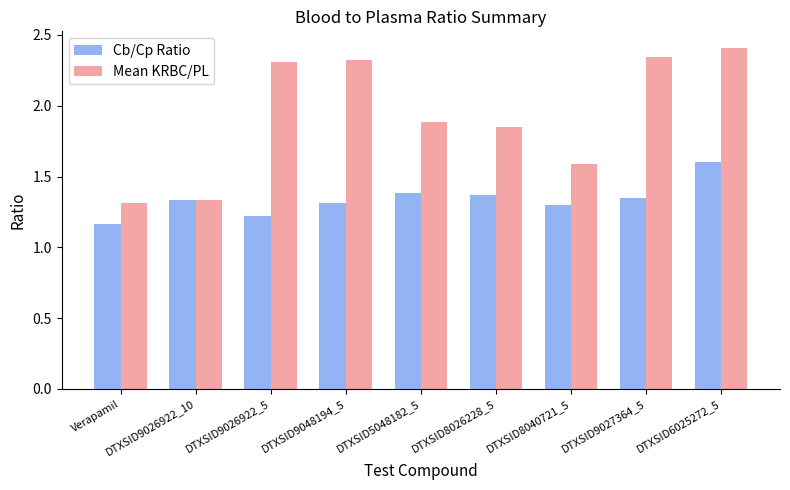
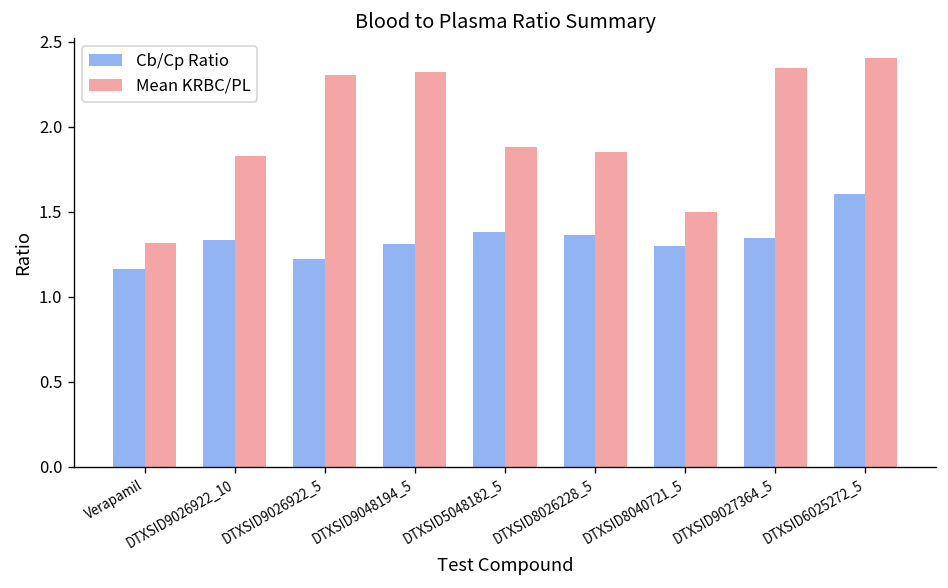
Mean KRBC/PL, DTXSID9026922_10: 1.33 -> 1.83
Mean KRBC/PL, DTXSID8040721_5: 1.59 -> 1.50
